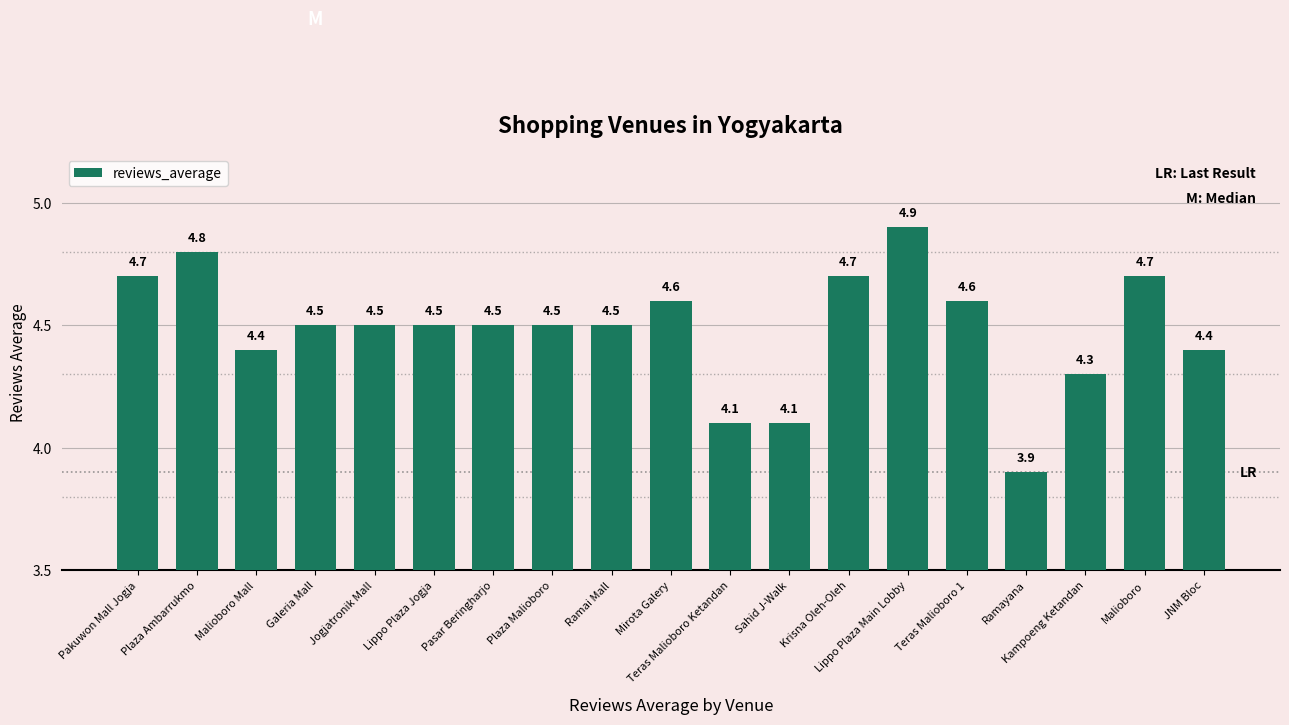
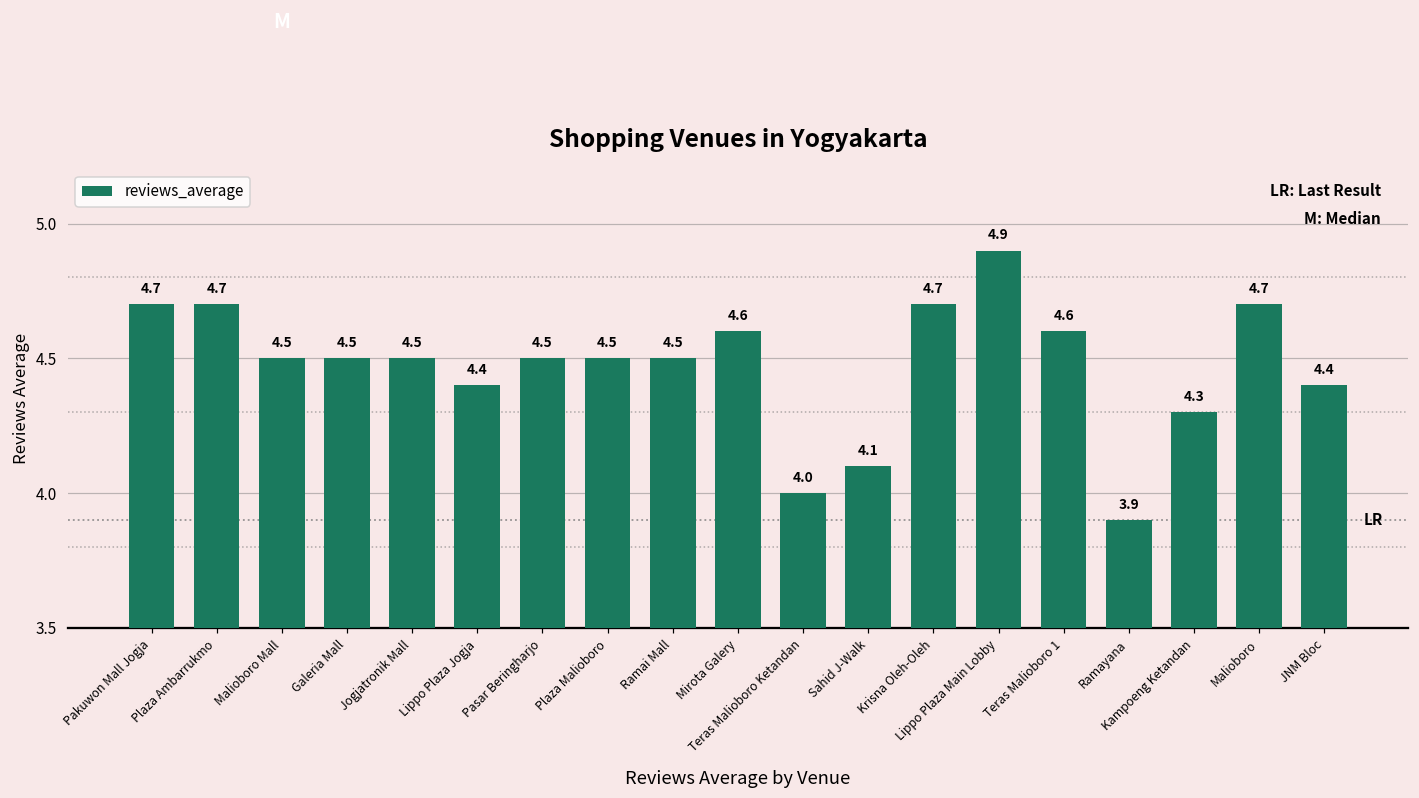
Plaza Ambarrukmo: 4.8 -> 4.7
Malioboro Mall: 4.4 -> 4.5
Lippo Plaza Jogja: 4.5 -> 4.4
Teras Malioboro Ketandan: 4.1 -> 4.0
